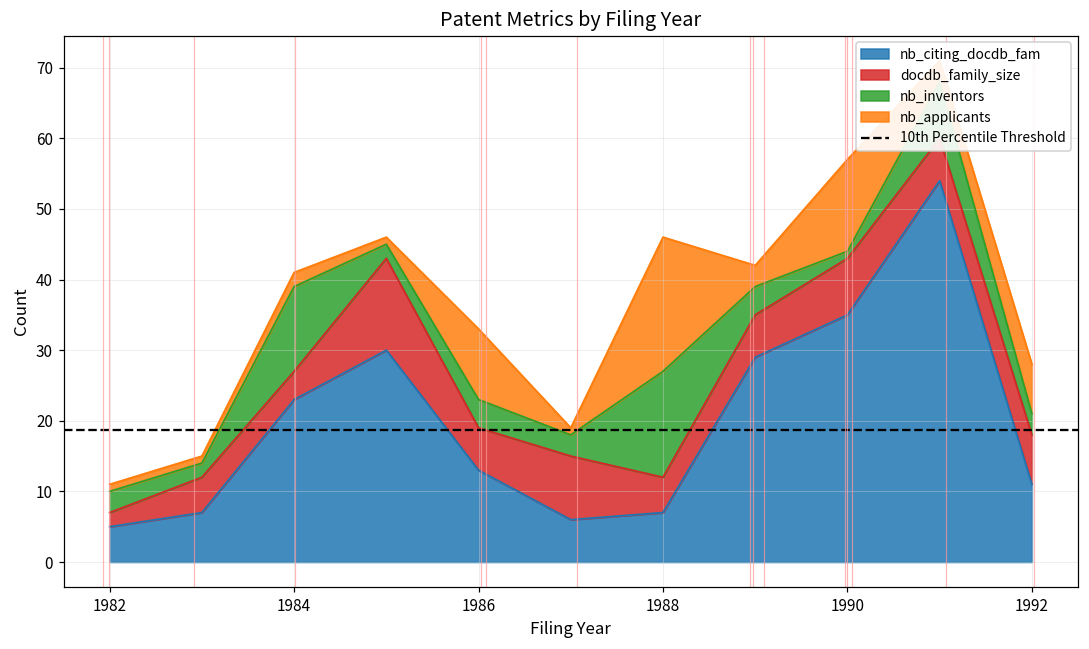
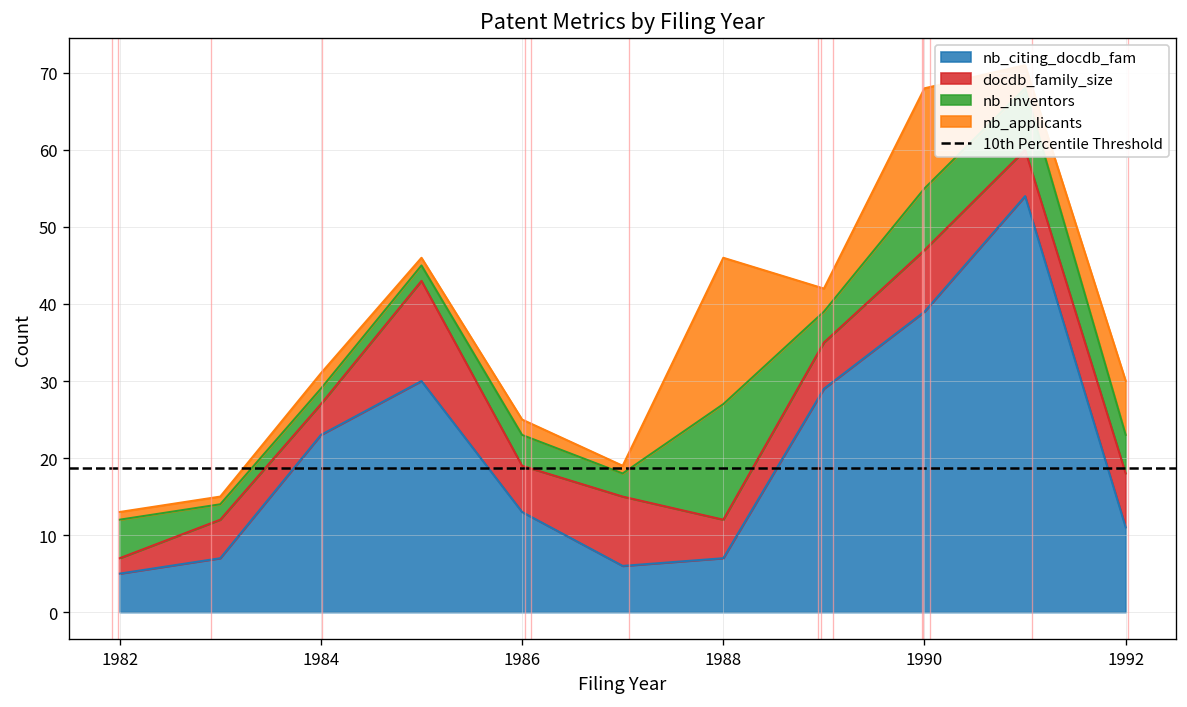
nb_inventors, 1982: 3 -> 5
nb_inventors, 1984: 12 -> 2
nb_applicants, 1986: 10 -> 2
nb_citing_docdb_fam, 1990: 35 -> 39
nb_inventors, 1990: 1 -> 8
nb_inventors, 1992: 3 -> 5
